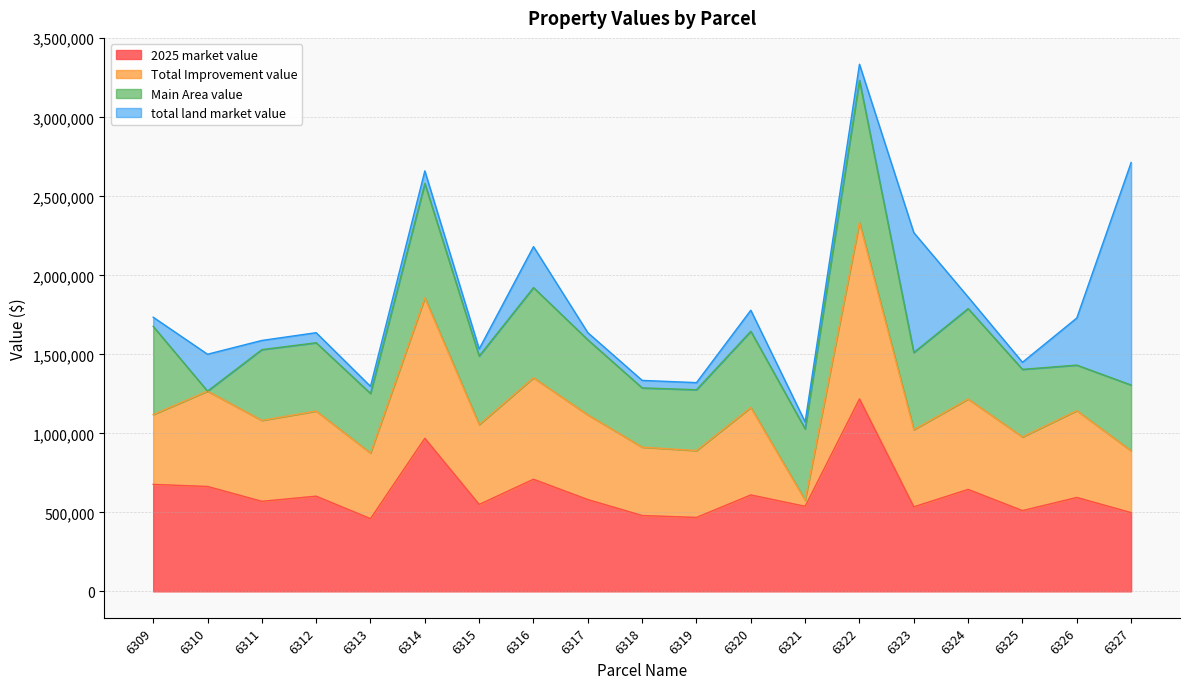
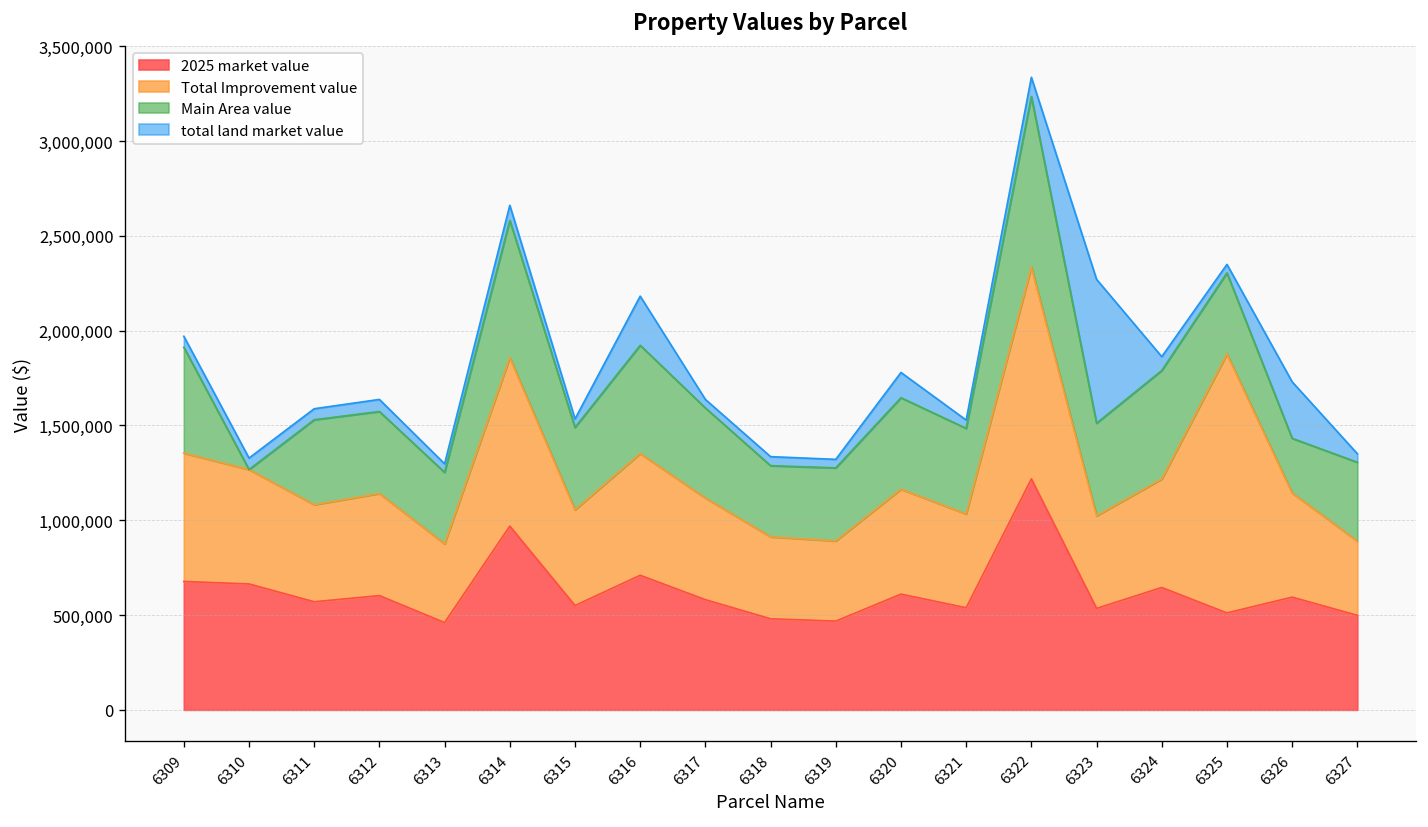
Total Improvement value, 6309: 440,000 -> 680,000
total land market value, 6310: 230,000 -> 60,000
Total Improvement value, 6321: 40,000 -> 490,000
Total Improvement value, 6325: 470,000 -> 1,370,000
total land market value, 6327: 1,410,000 -> 40,000
